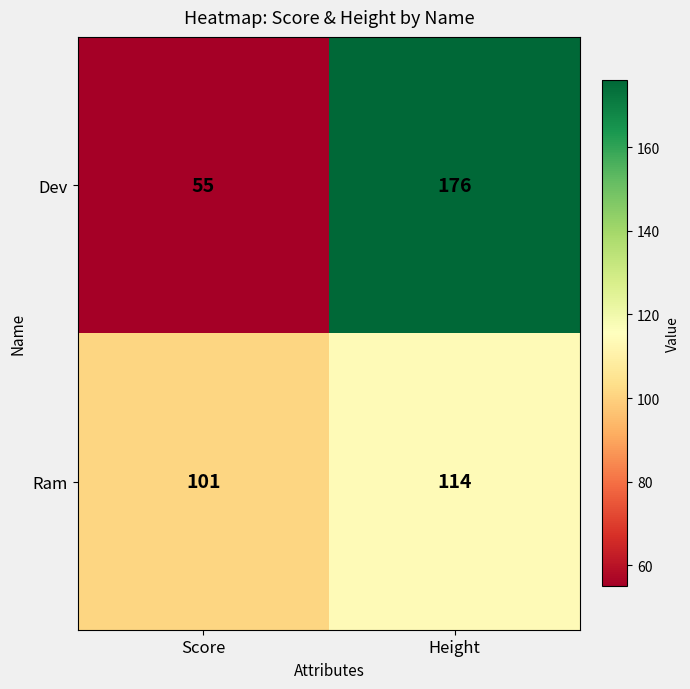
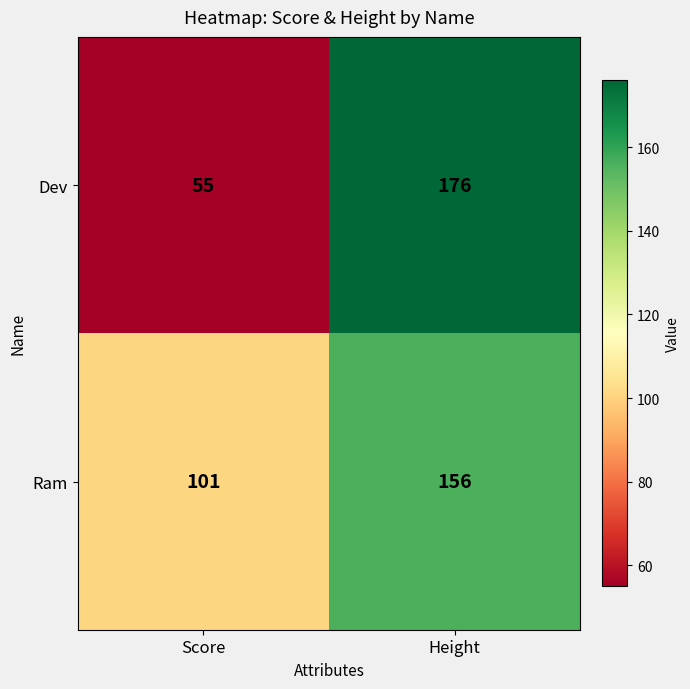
Ram, Height: 114 -> 156
